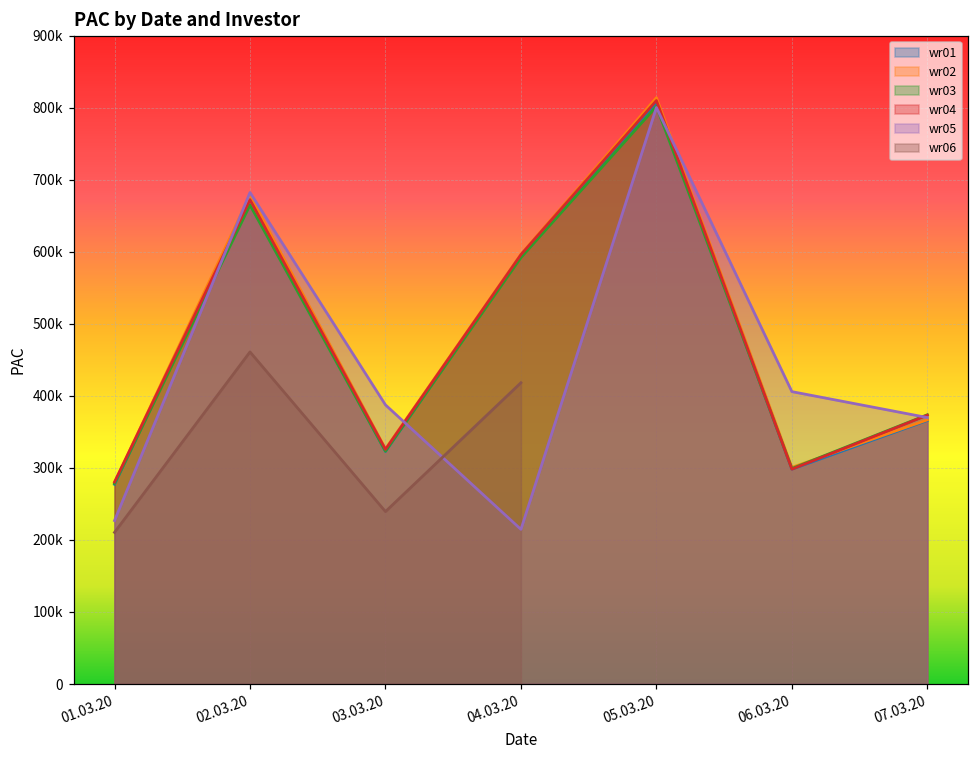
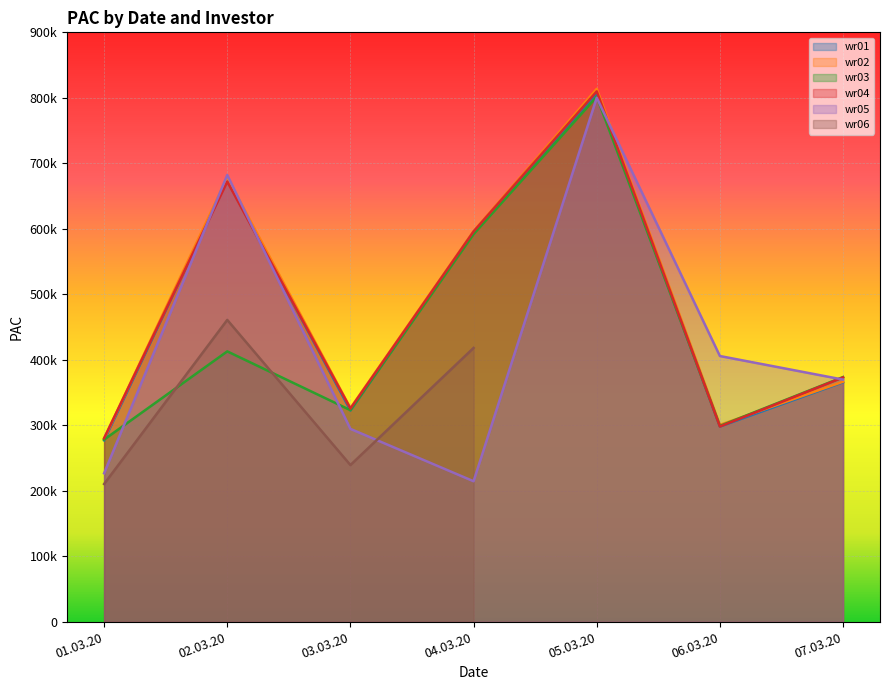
wr03, 02.03.20: 660000 -> 410000
wr05, 03.03.20: 390000 -> 290000
